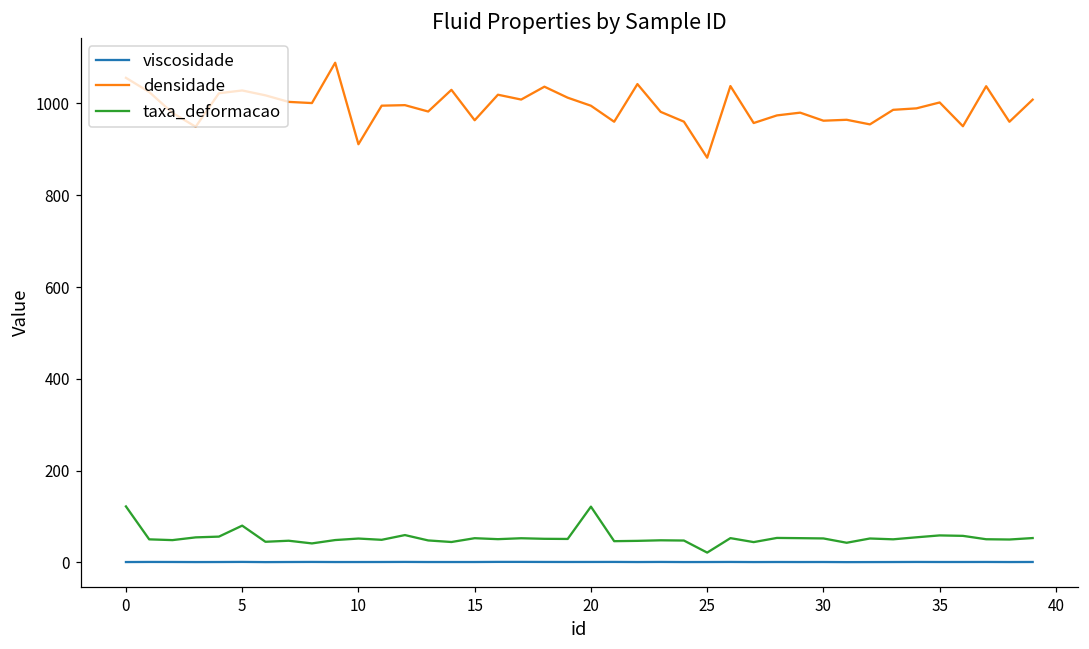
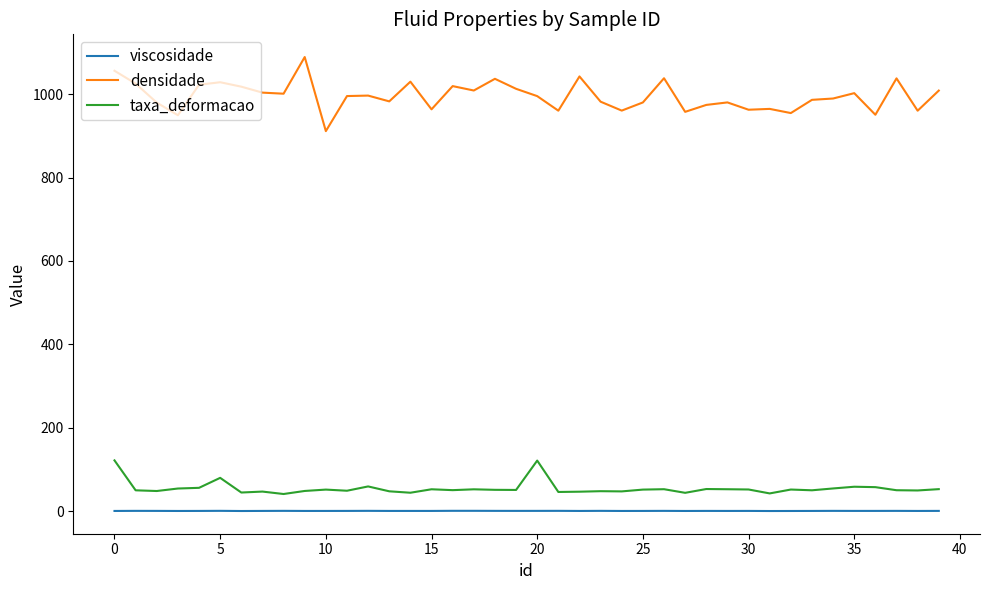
densidade, 25: 880 -> 980
taxa_deformacao, 25: 20 -> 50
